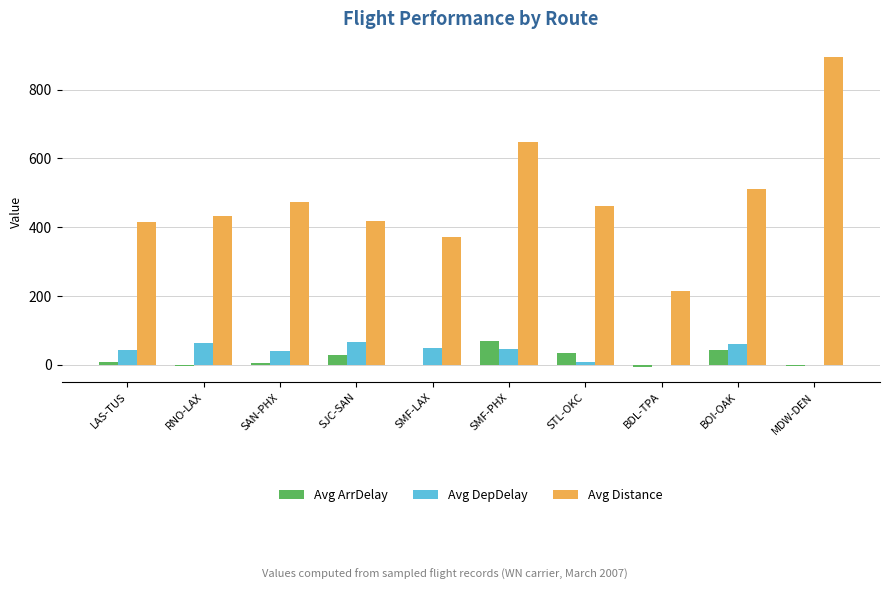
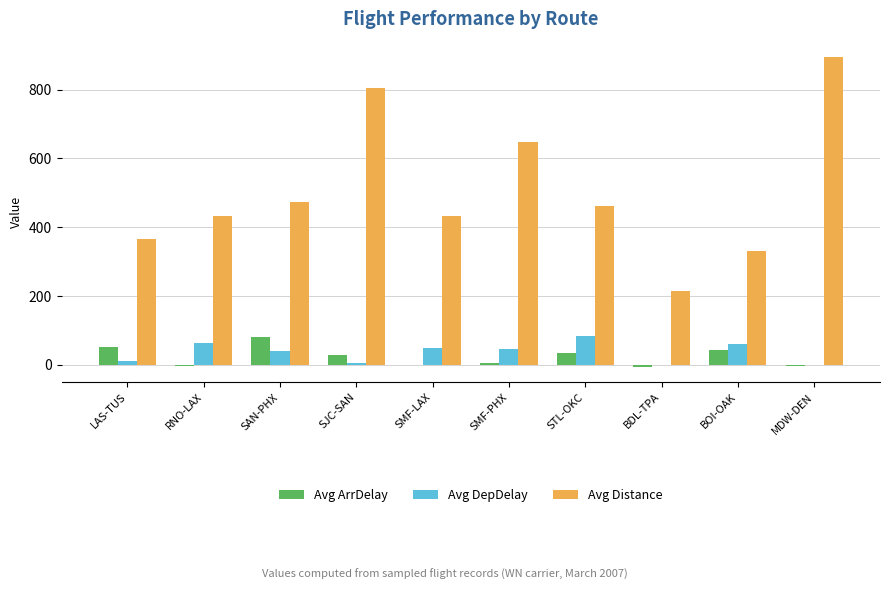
Avg ArrDelay, LAS-TUS: 10 -> 50
Avg DepDelay, LAS-TUS: 40 -> 10
Avg Distance, LAS-TUS: 420 -> 370
Avg ArrDelay, SAN-PHX: 10 -> 80
Avg DepDelay, SJC-SAN: 70 -> 10
Avg Distance, SJC-SAN: 420 -> 800
Avg Distance, SMF-LAX: 370 -> 430
Avg ArrDelay, SMF-PHX: 70 -> 10
Avg DepDelay, STL-OKC: 10 -> 80
Avg Distance, BOI-OAK: 510 -> 330
